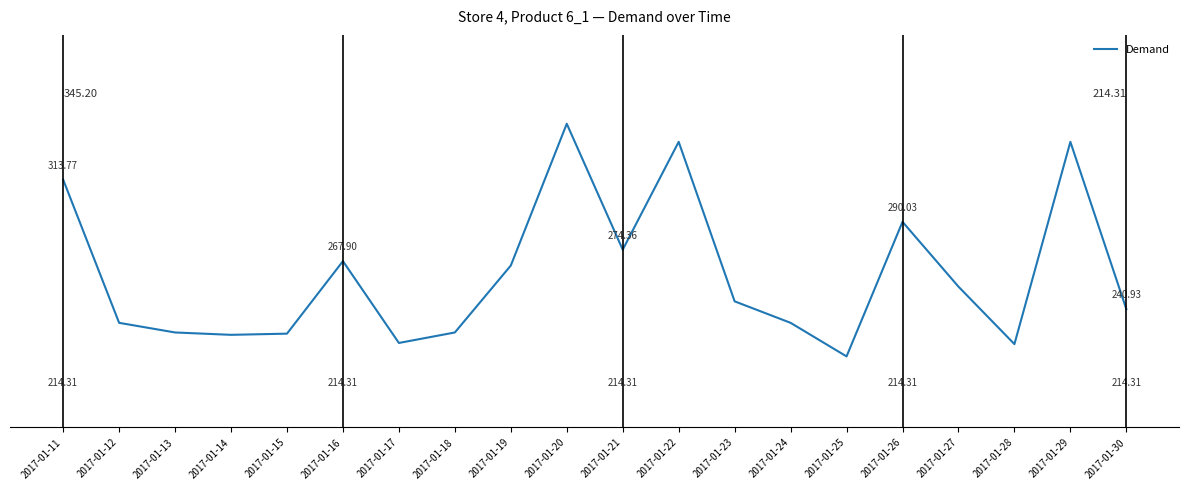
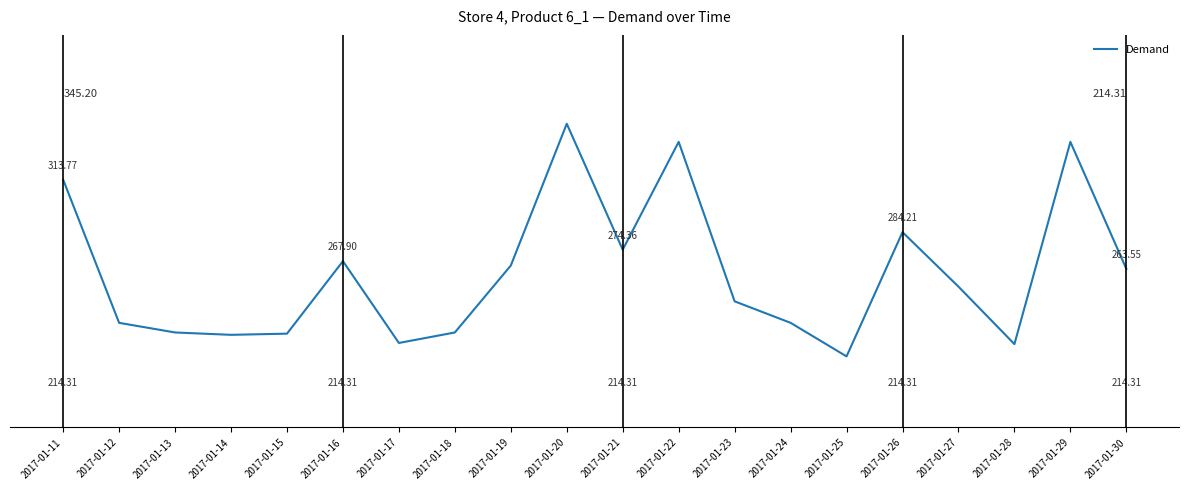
2017-01-26: 290.03 -> 284.21
2017-01-30: 240.93 -> 263.55
